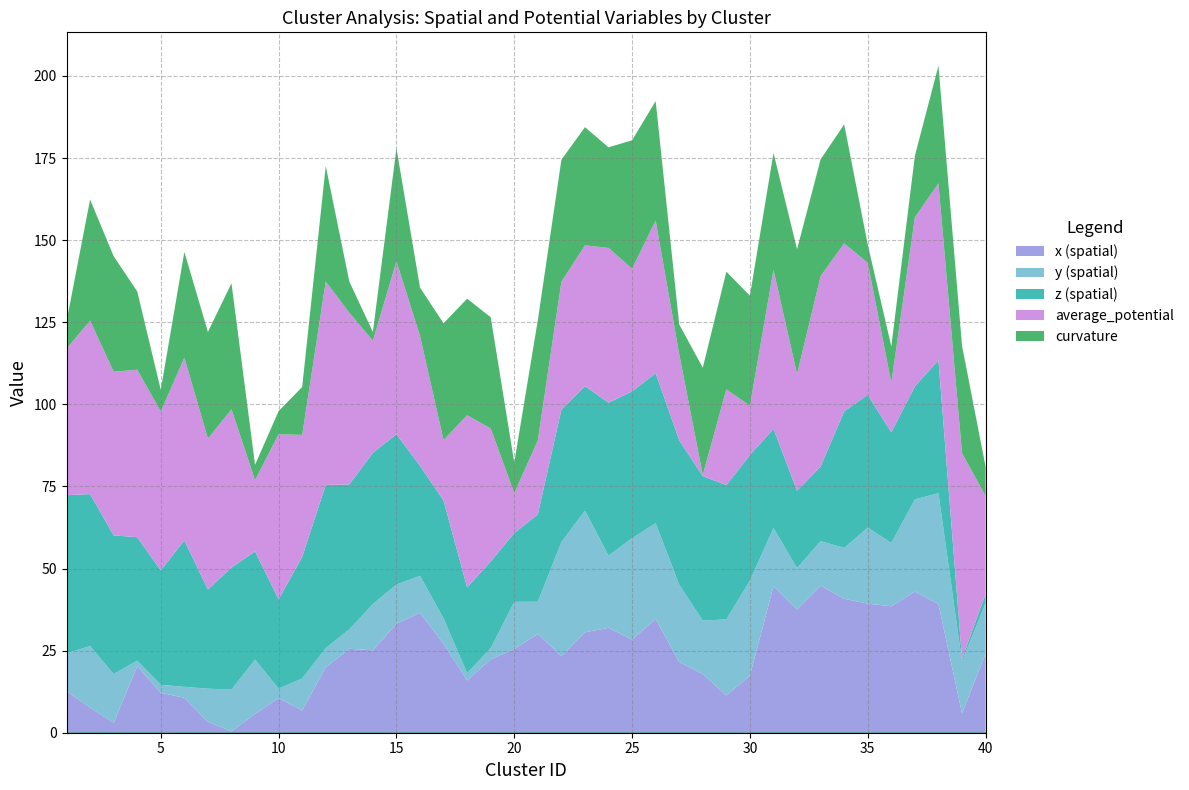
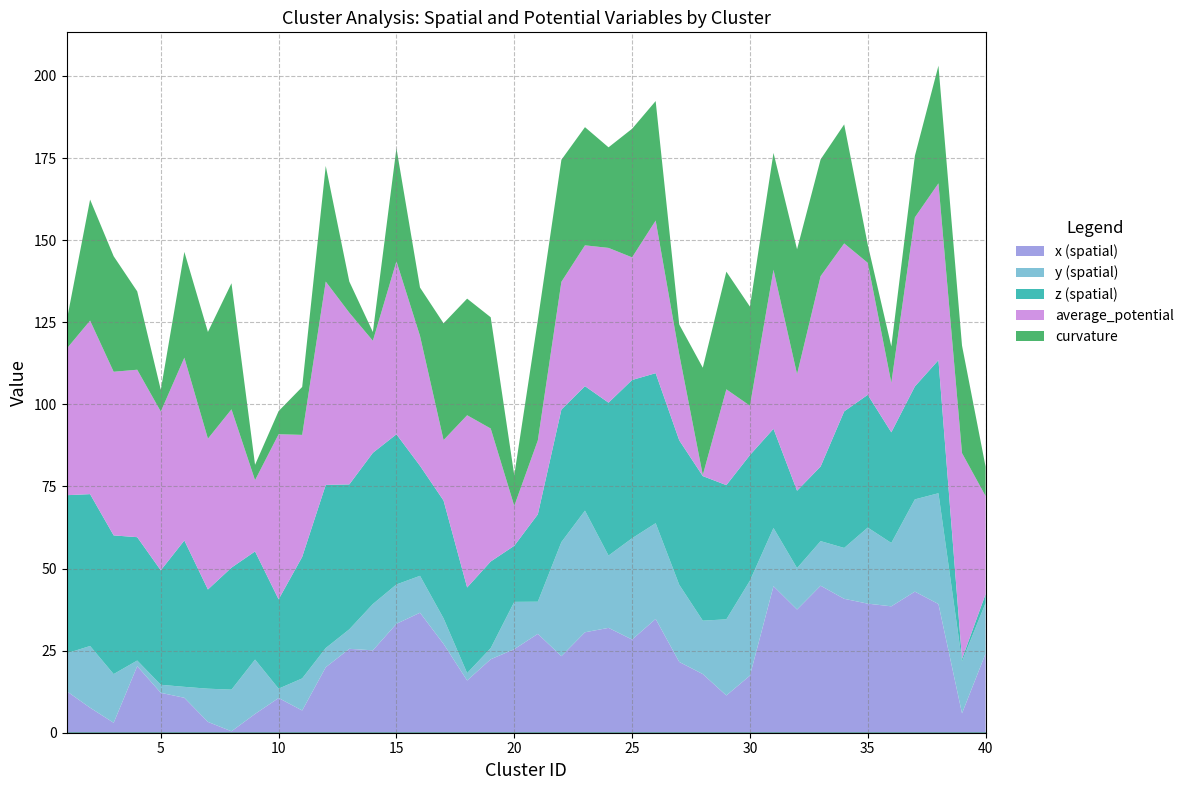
z (spatial), 20: 21 -> 17
z (spatial), 25: 45 -> 48
curvature, 30: 34 -> 30
